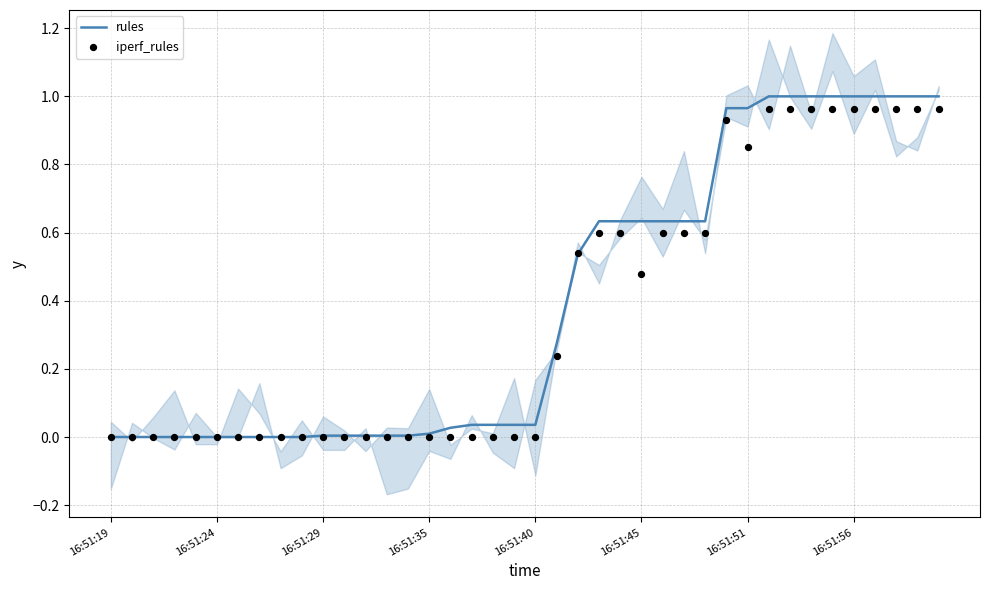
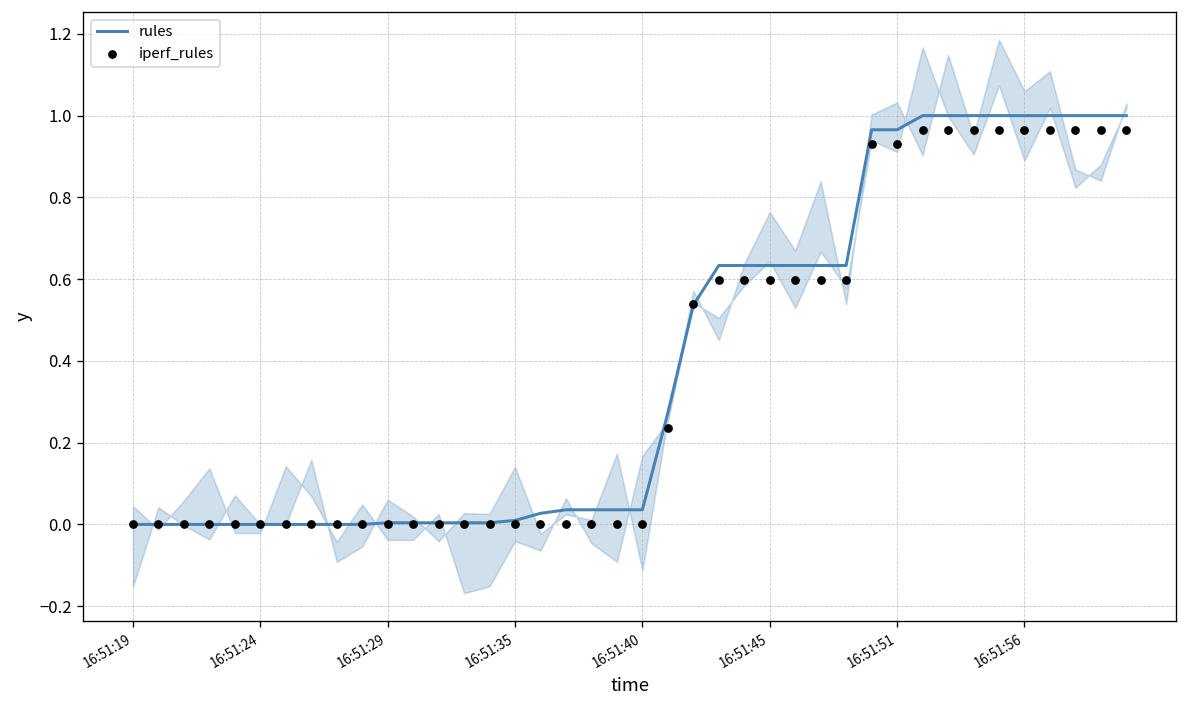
iperf_rules, 16:51:45: 0.48 -> 0.60
iperf_rules, 16:51:51: 0.85 -> 0.93
